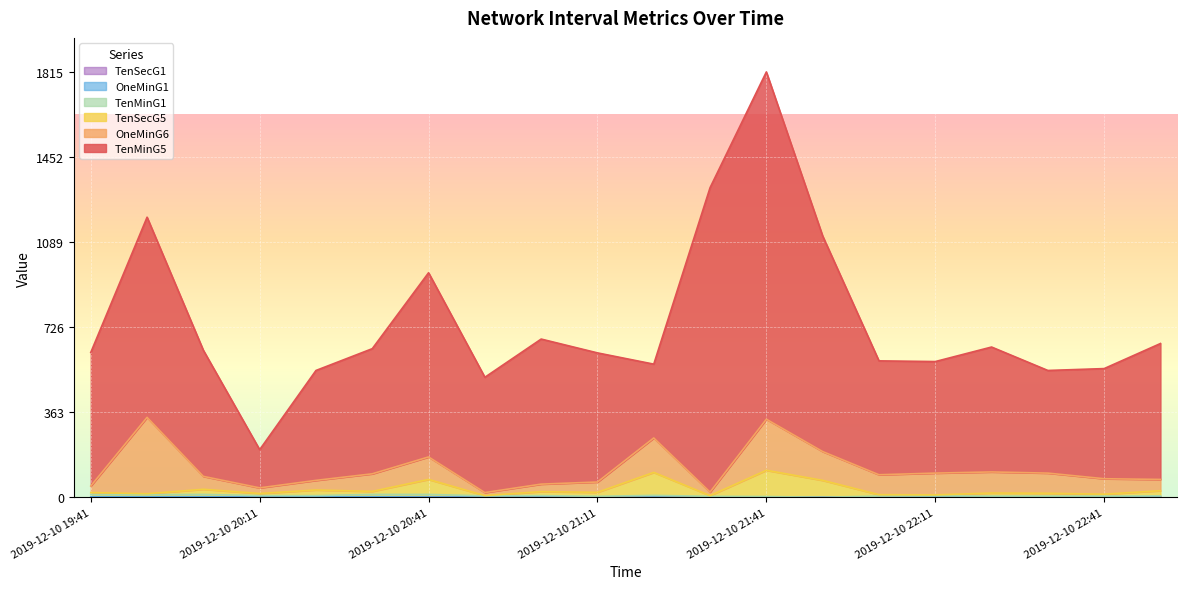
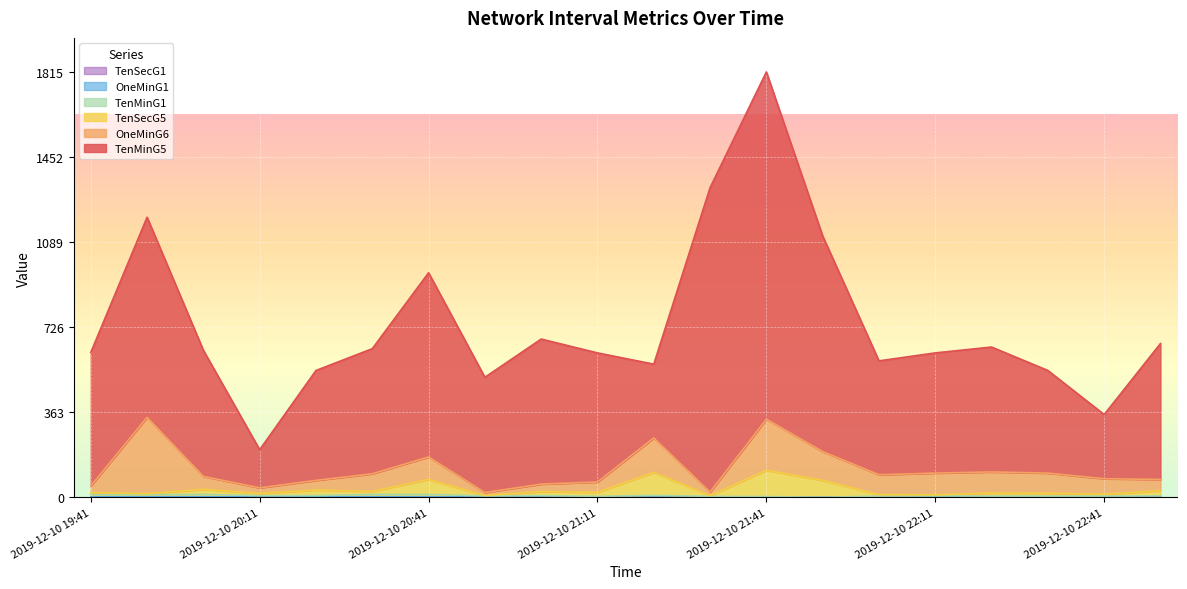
TenMinG5, 2019-12-10 22:11: 480 -> 510
TenMinG5, 2019-12-10 22:41: 470 -> 270
